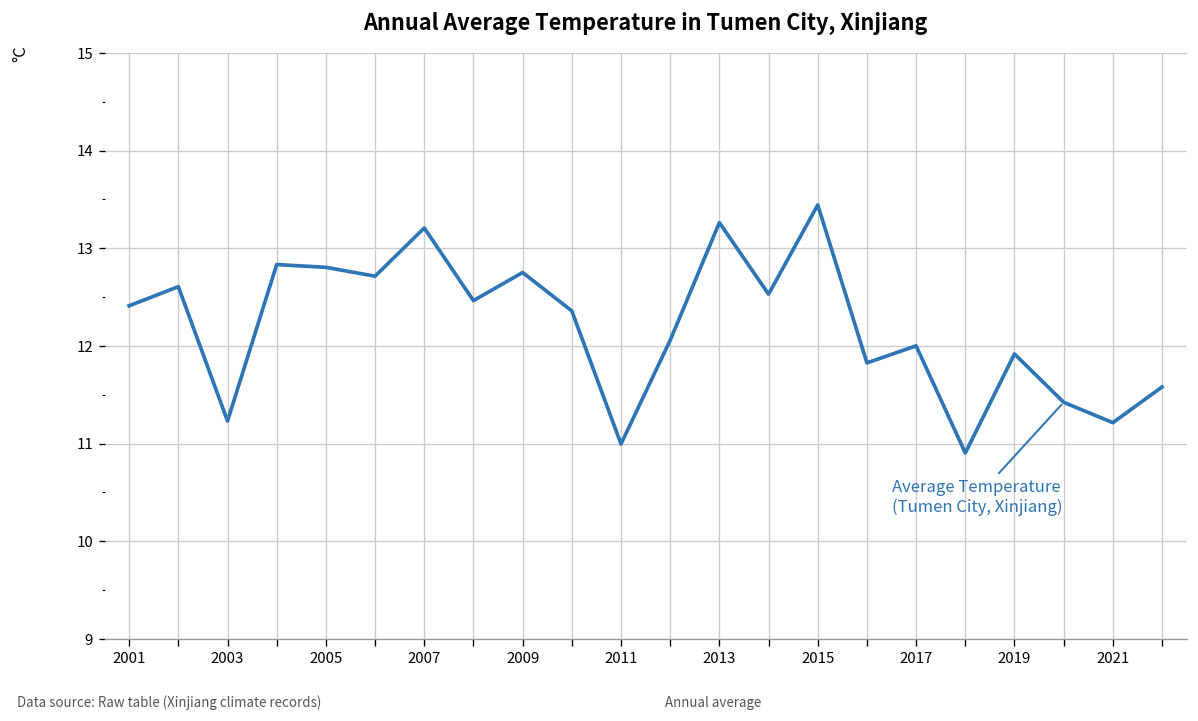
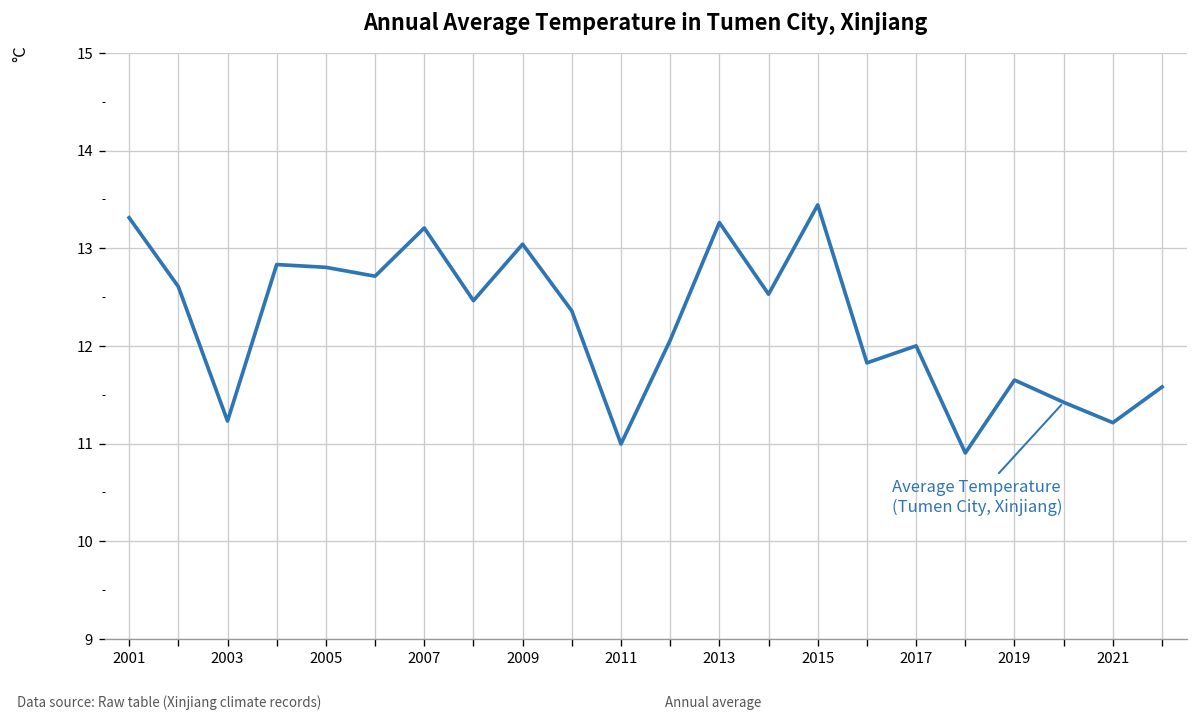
2001: 12.4 -> 13.3
2009: 12.8 -> 13.0
2019: 11.9 -> 11.7
